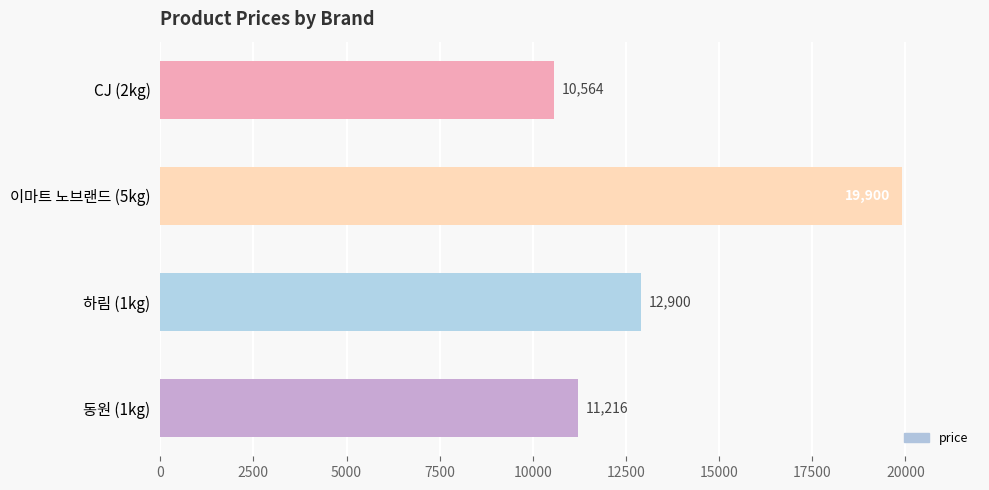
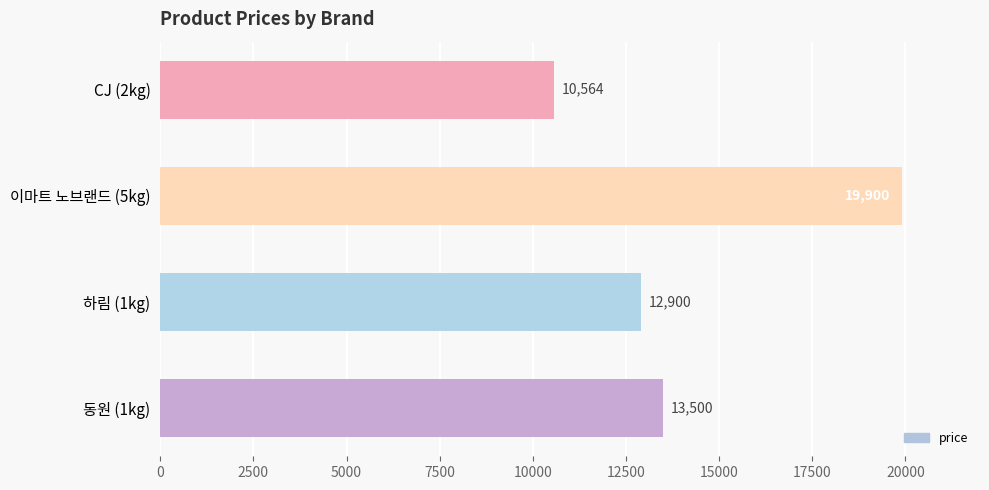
동원 (1kg): 11,216 -> 13,500
